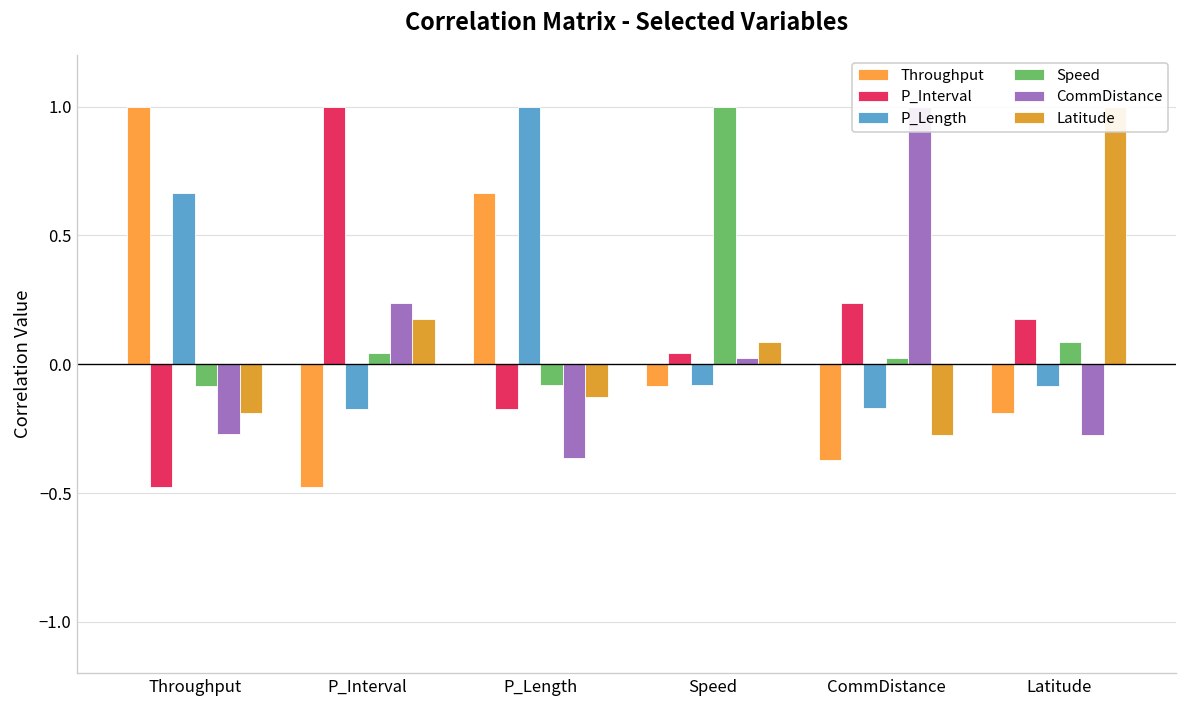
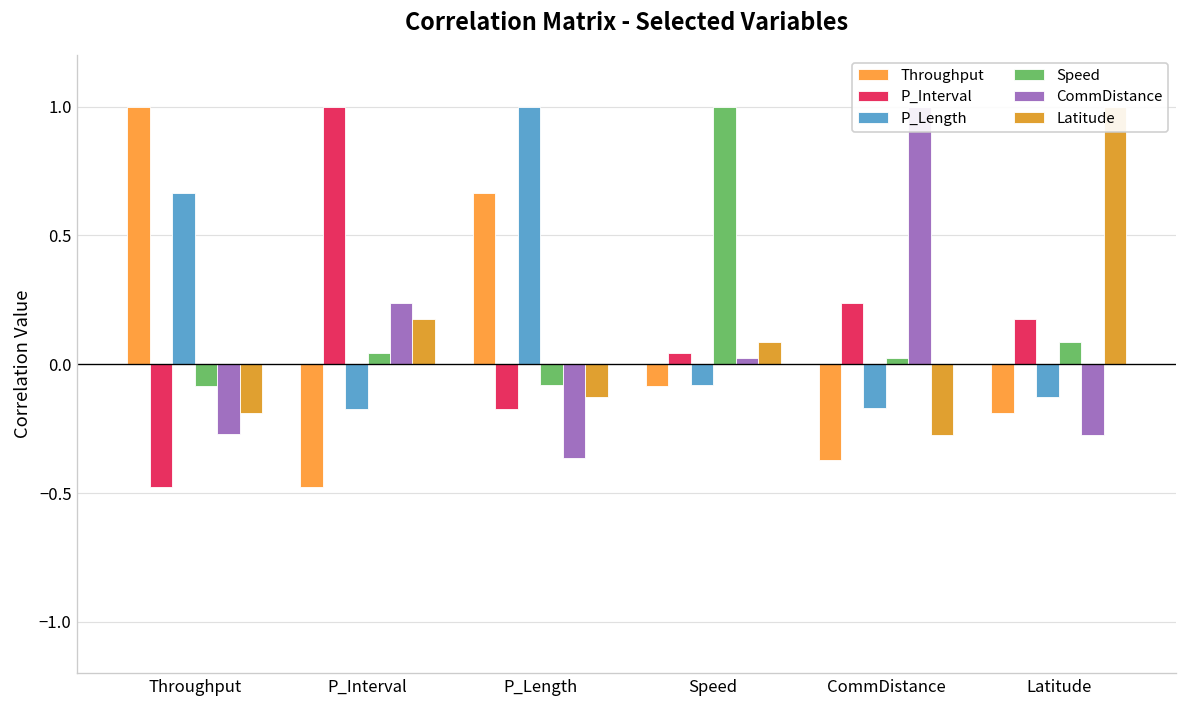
P_Length, Latitude: -0.08 -> -0.13
